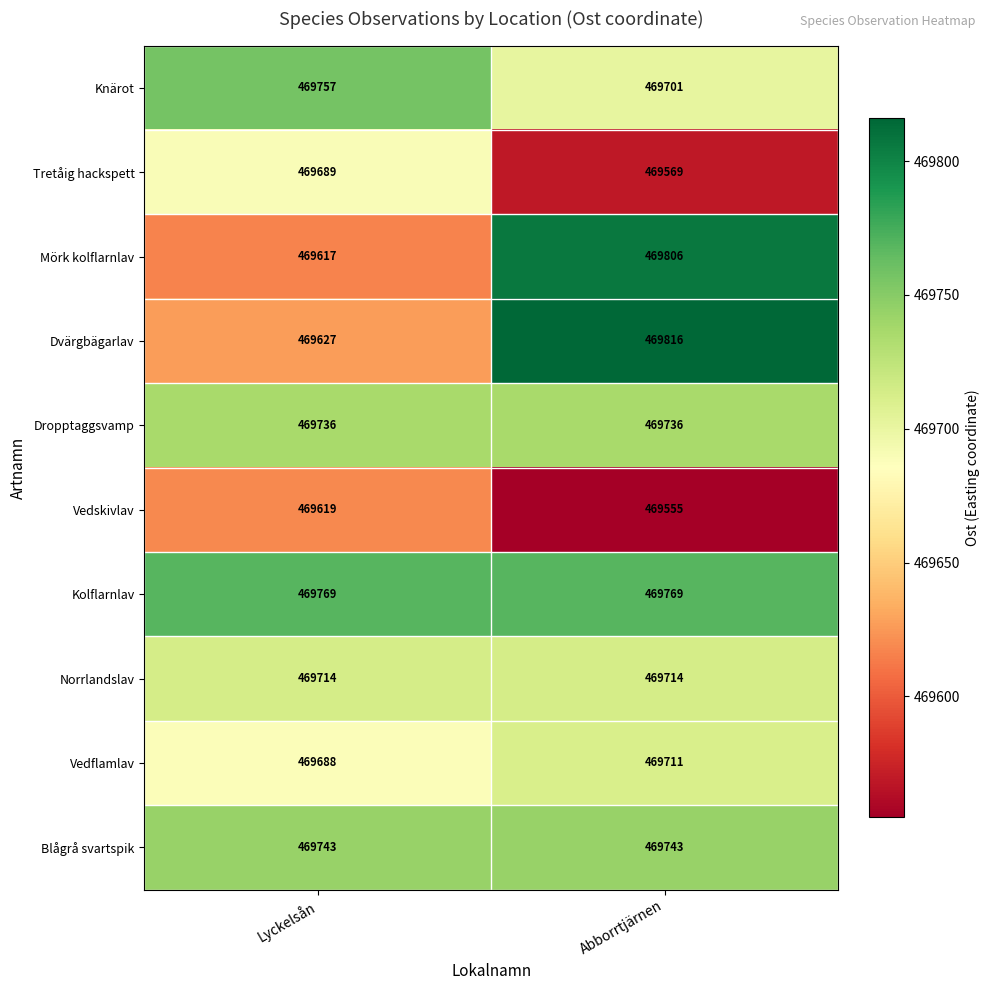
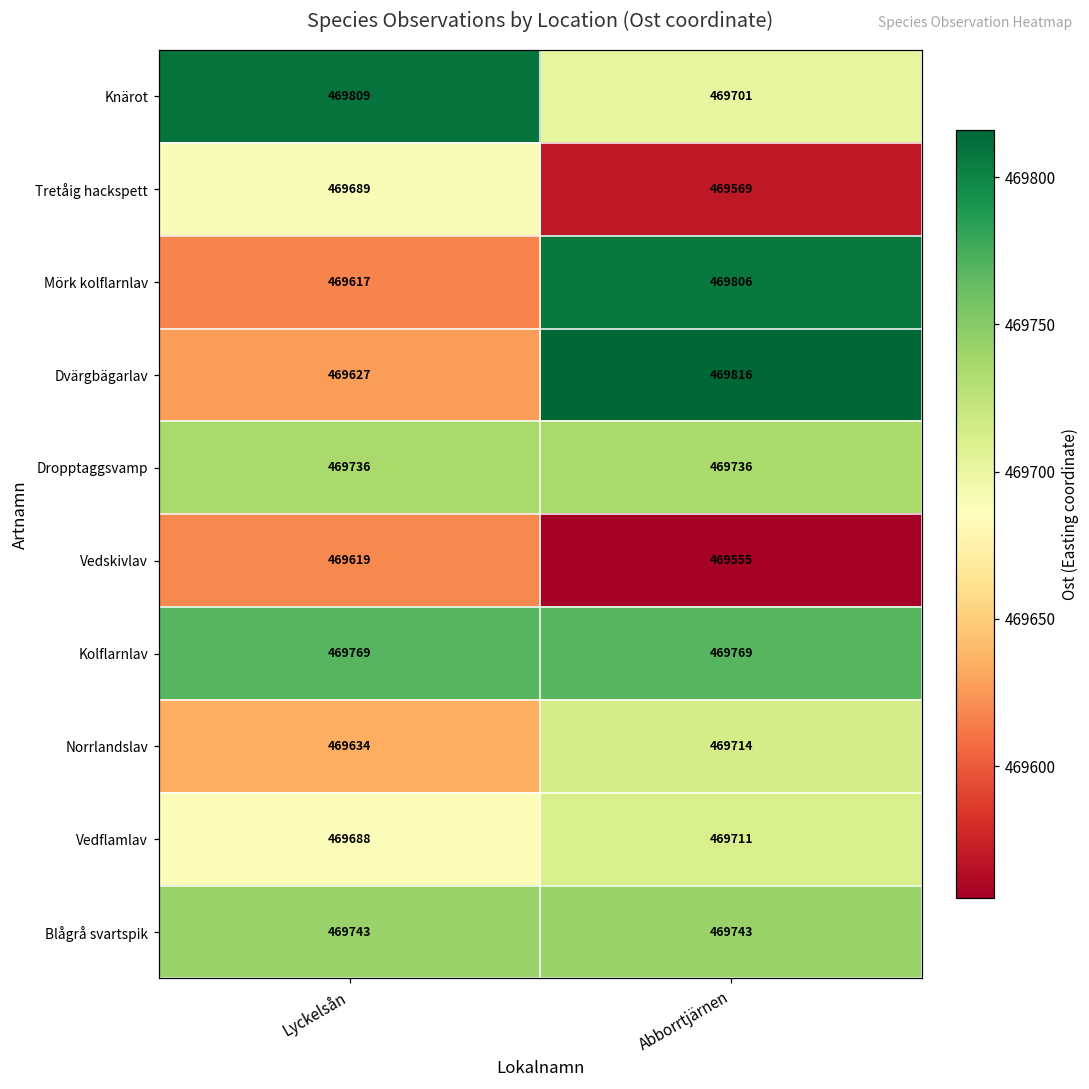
Knärot, Lyckelsån: 469757 -> 469809
Norrlandslav, Lyckelsån: 469714 -> 469634
